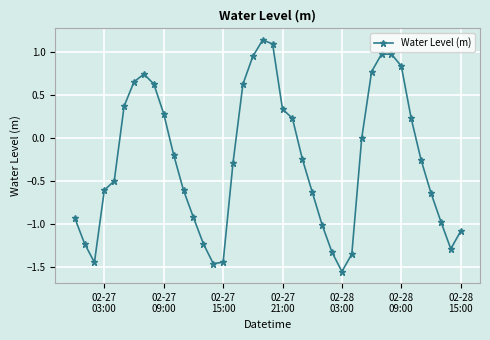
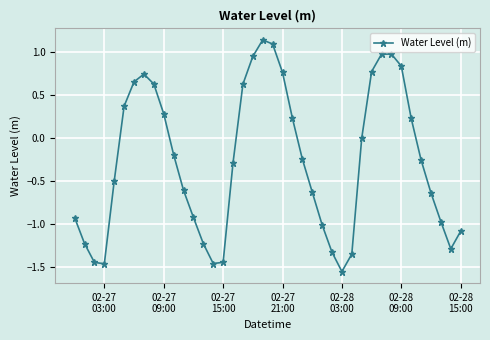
02-27 03:00: -0.6 -> -1.5
02-27 21:00: 0.3 -> 0.8
